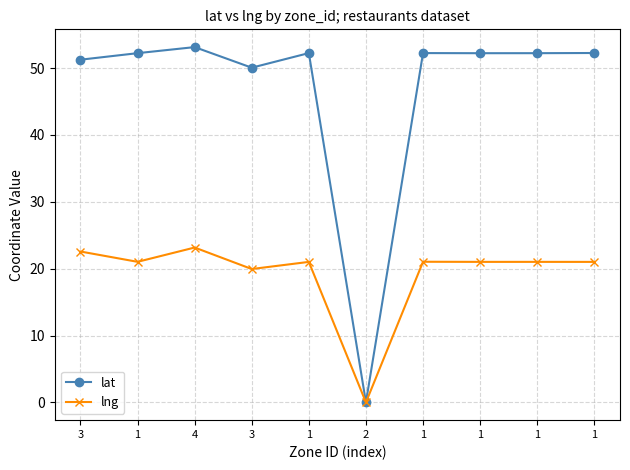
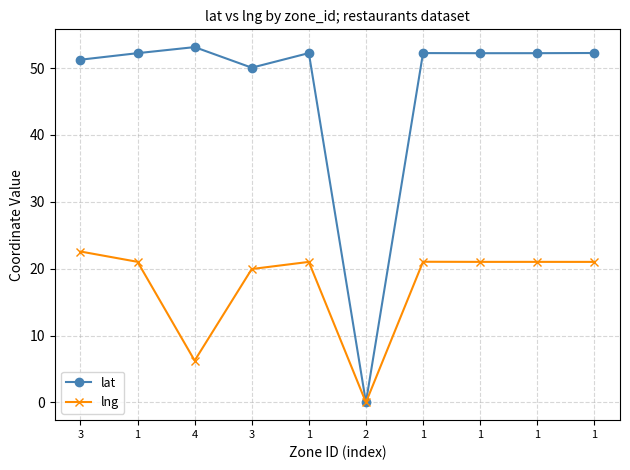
lng, 4: 23 -> 6
